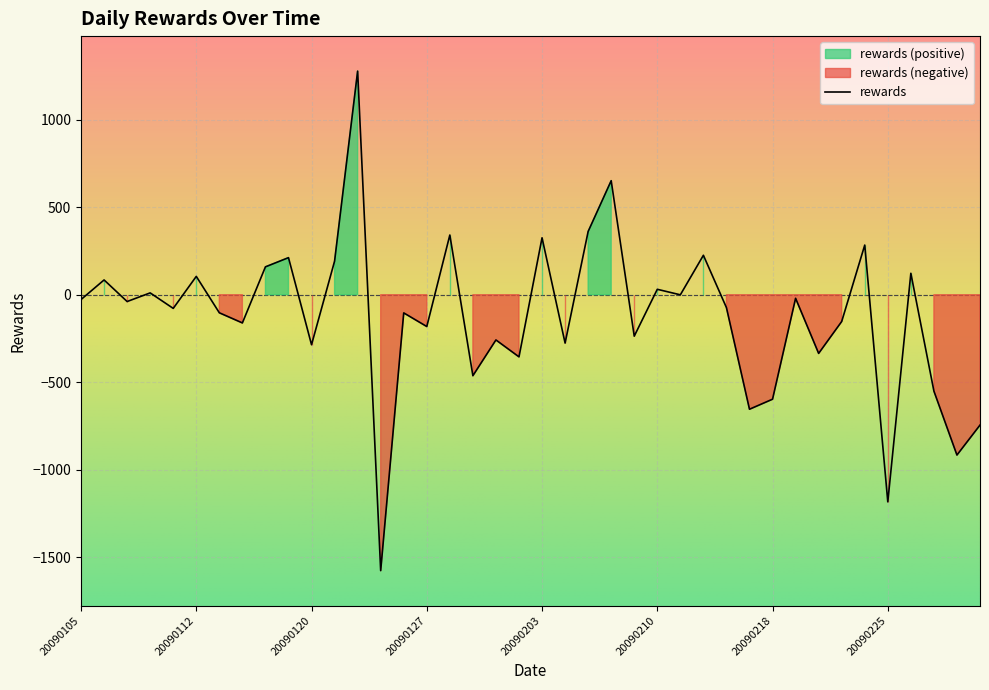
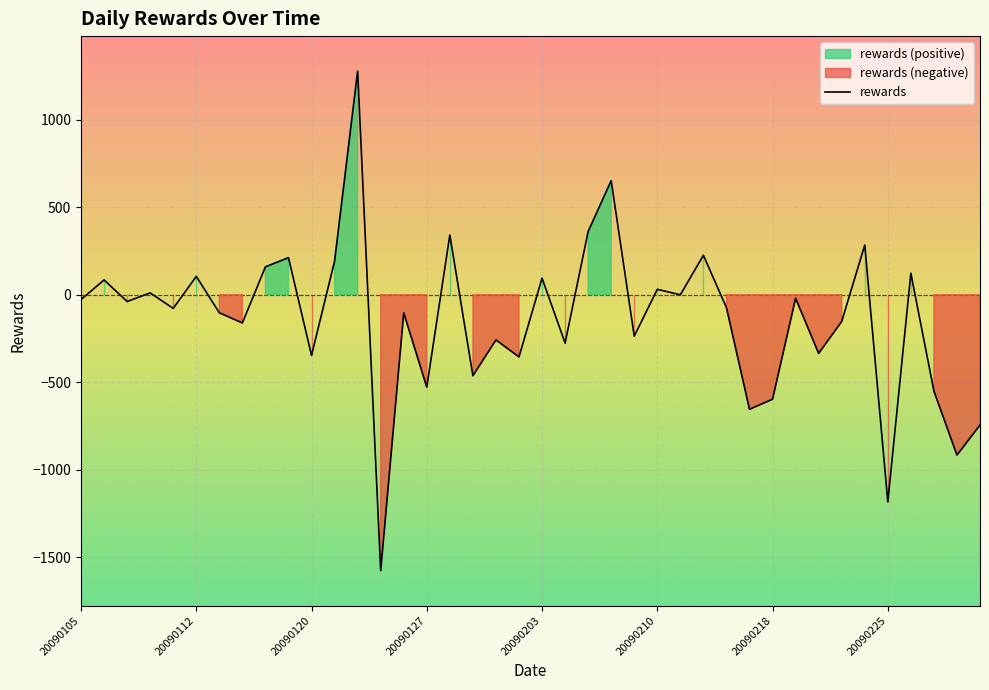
20090120: -290 -> -350
20090127: -180 -> -530
20090203: 330 -> 90
